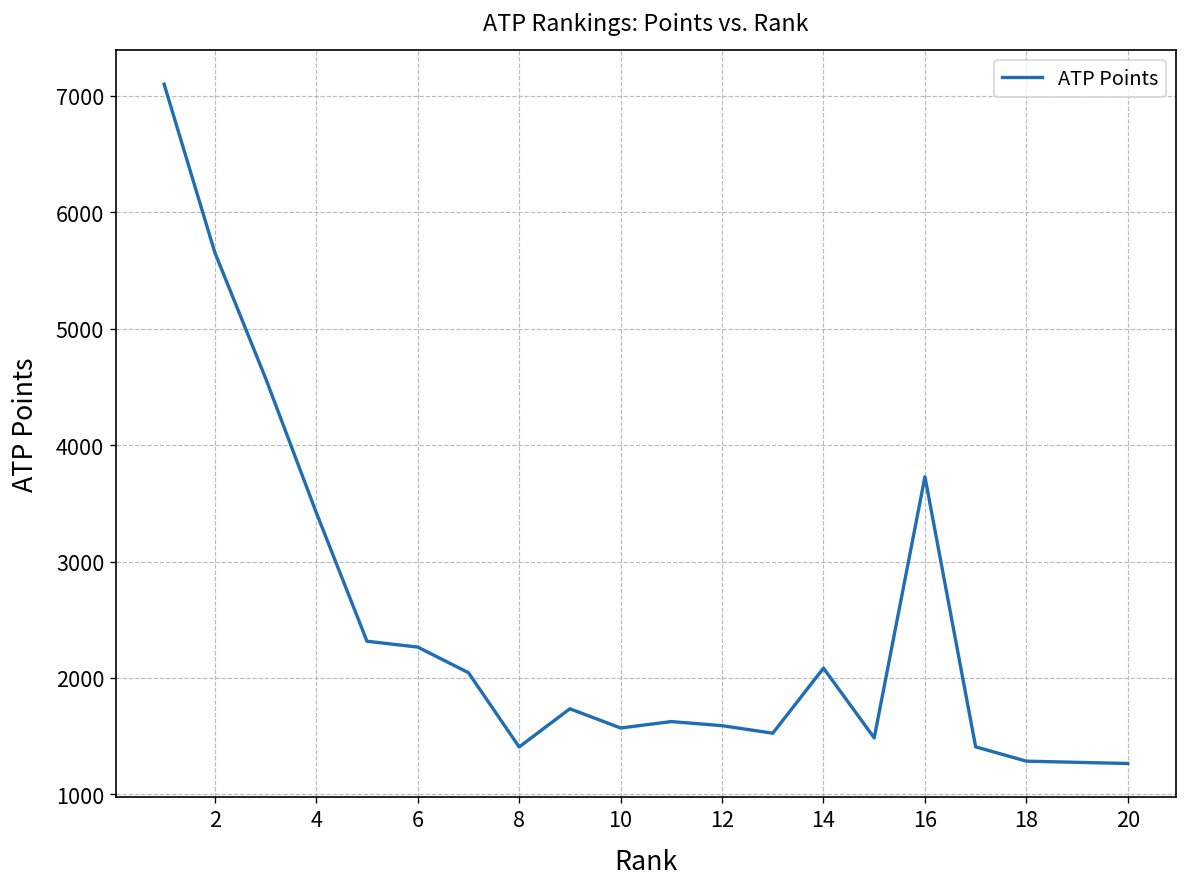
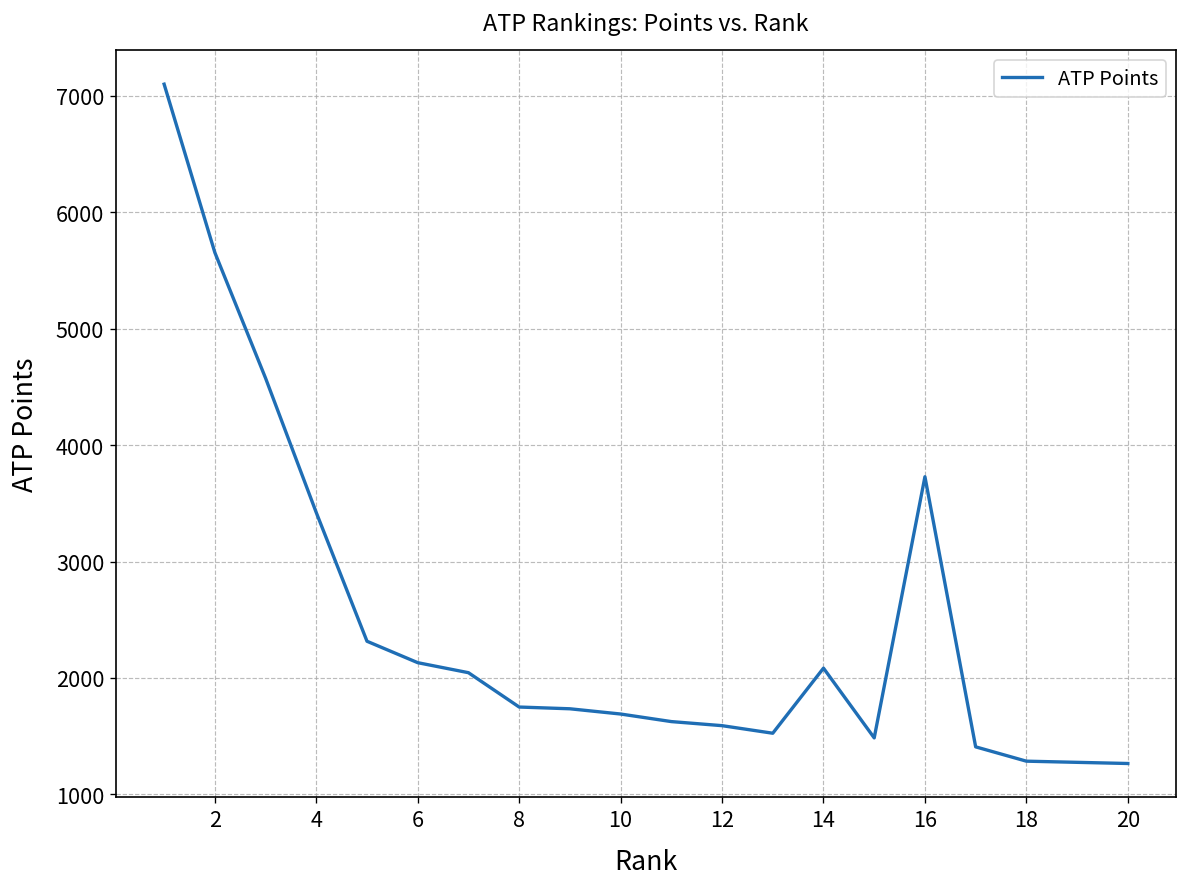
6: 2300 -> 2100
8: 1400 -> 1800
10: 1600 -> 1700
